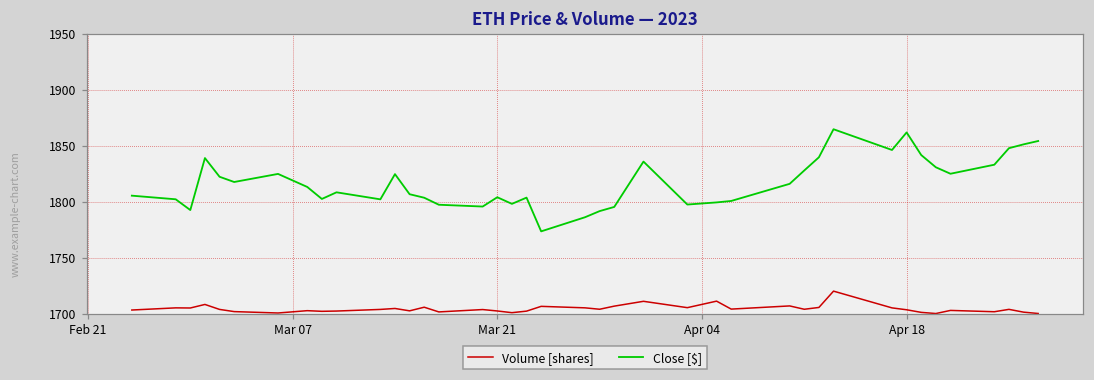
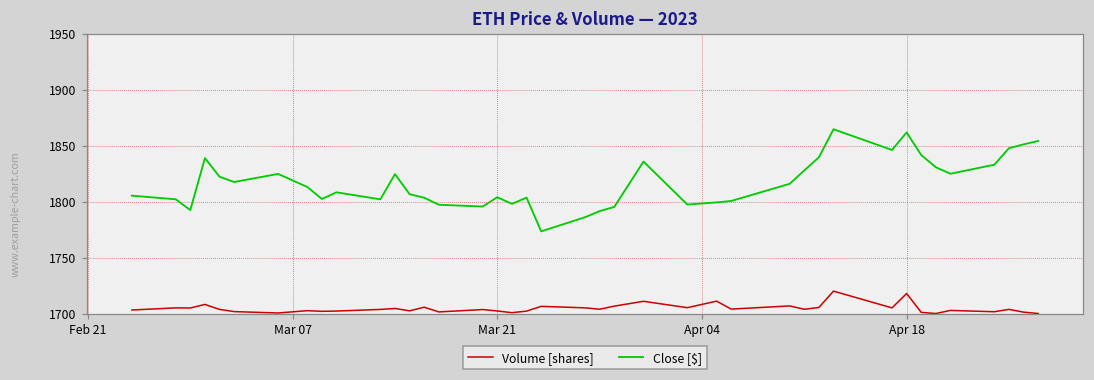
Volume [shares], Apr 18: 1703 -> 1718
